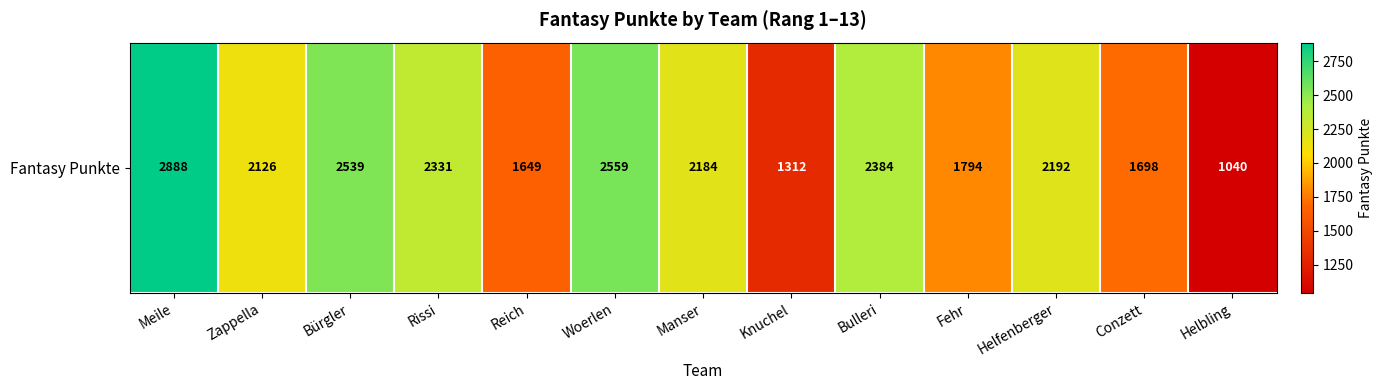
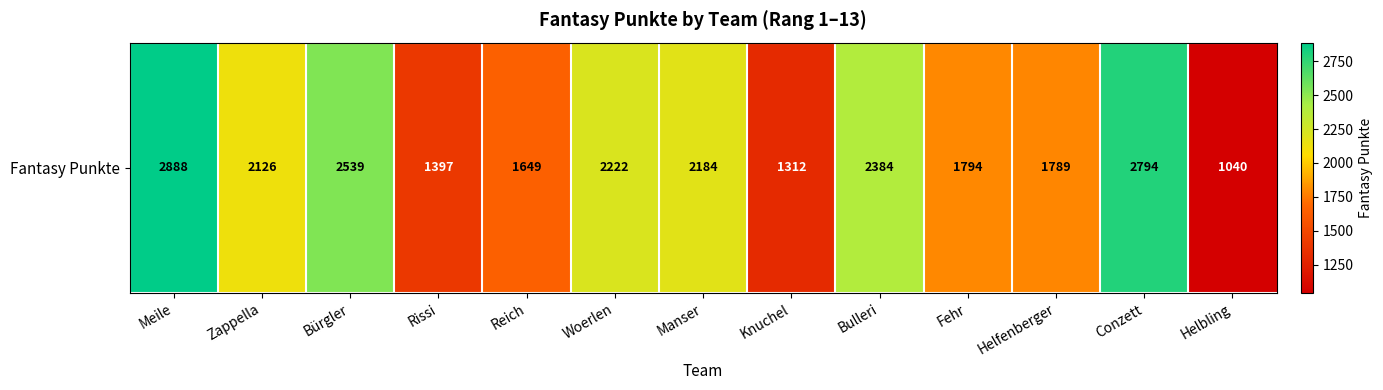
Fantasy Punkte, Rissi: 2331 -> 1397
Fantasy Punkte, Woerlen: 2559 -> 2222
Fantasy Punkte, Helfenberger: 2192 -> 1789
Fantasy Punkte, Conzett: 1698 -> 2794
